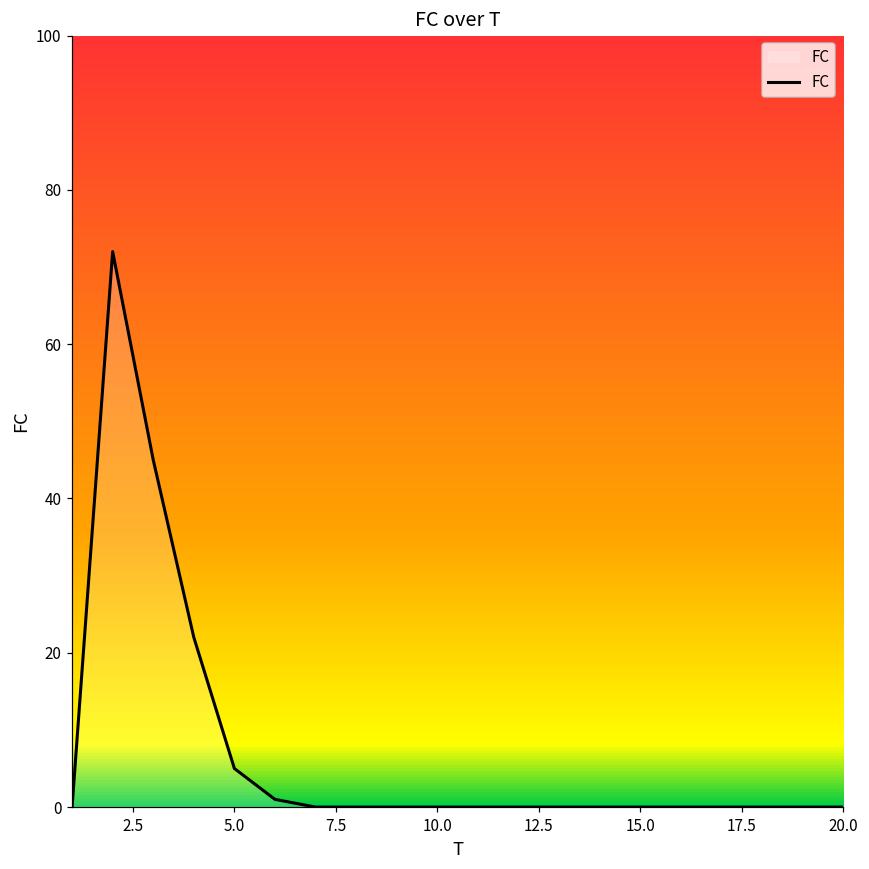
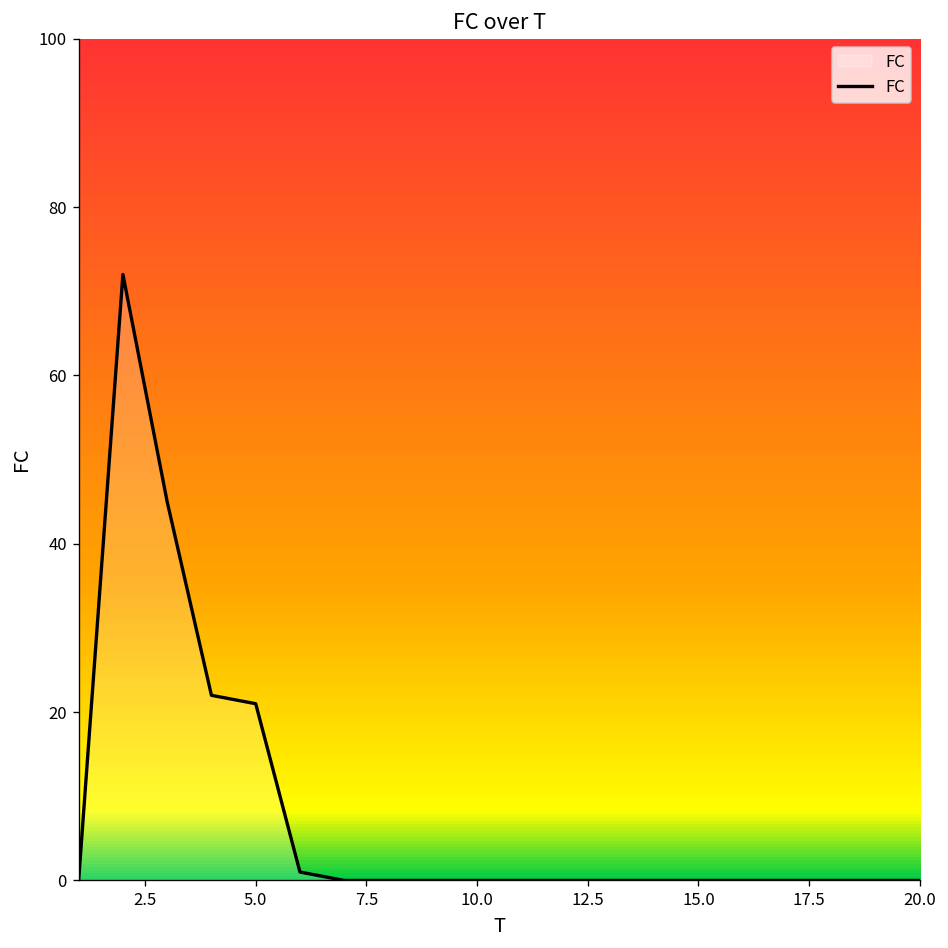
5.0: 5 -> 21
